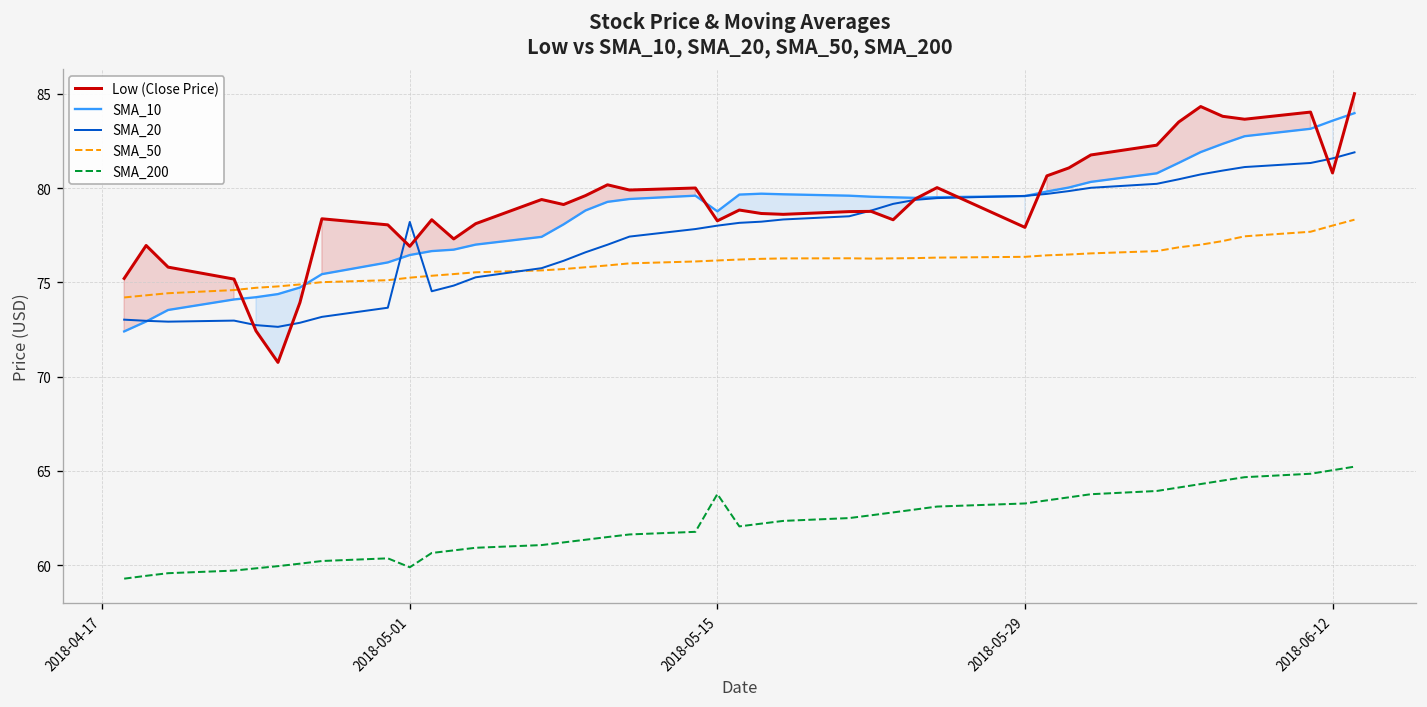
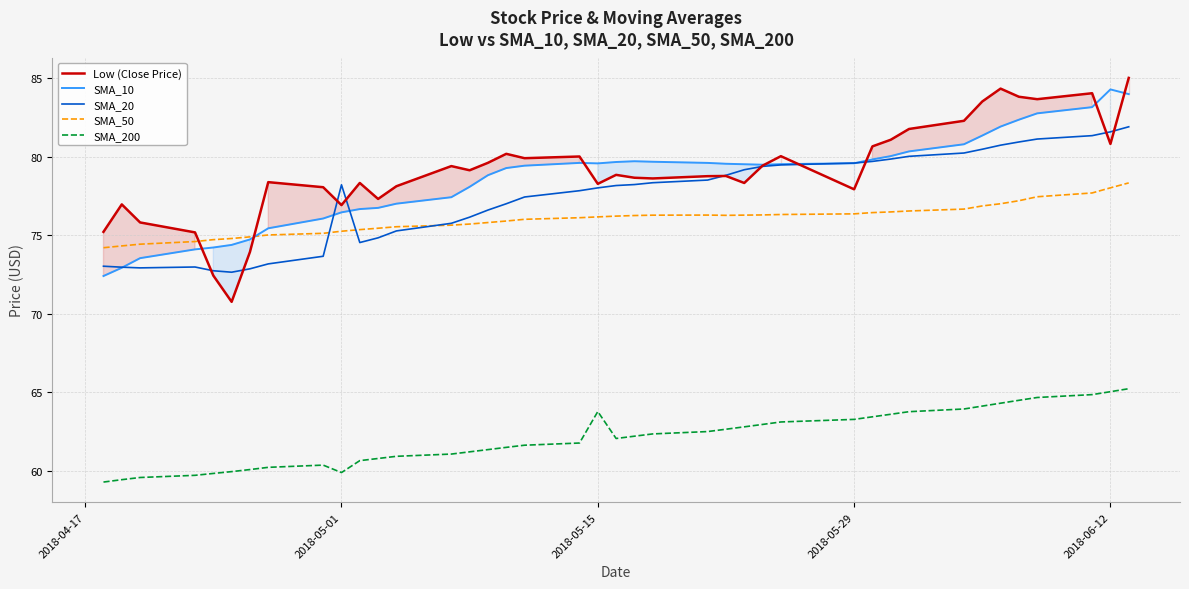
SMA_10, 2018-05-15: 78.8 -> 79.6
SMA_10, 2018-06-12: 83.6 -> 84.3
